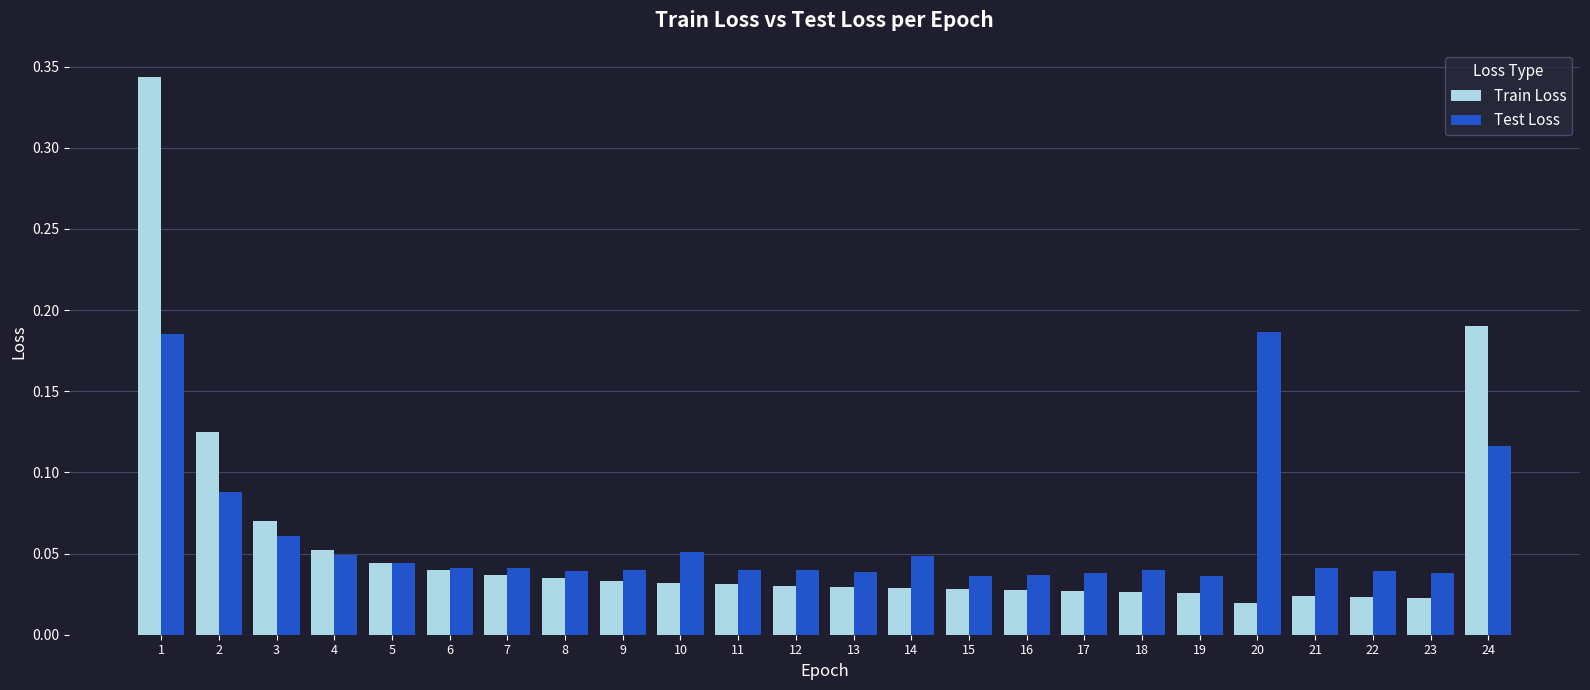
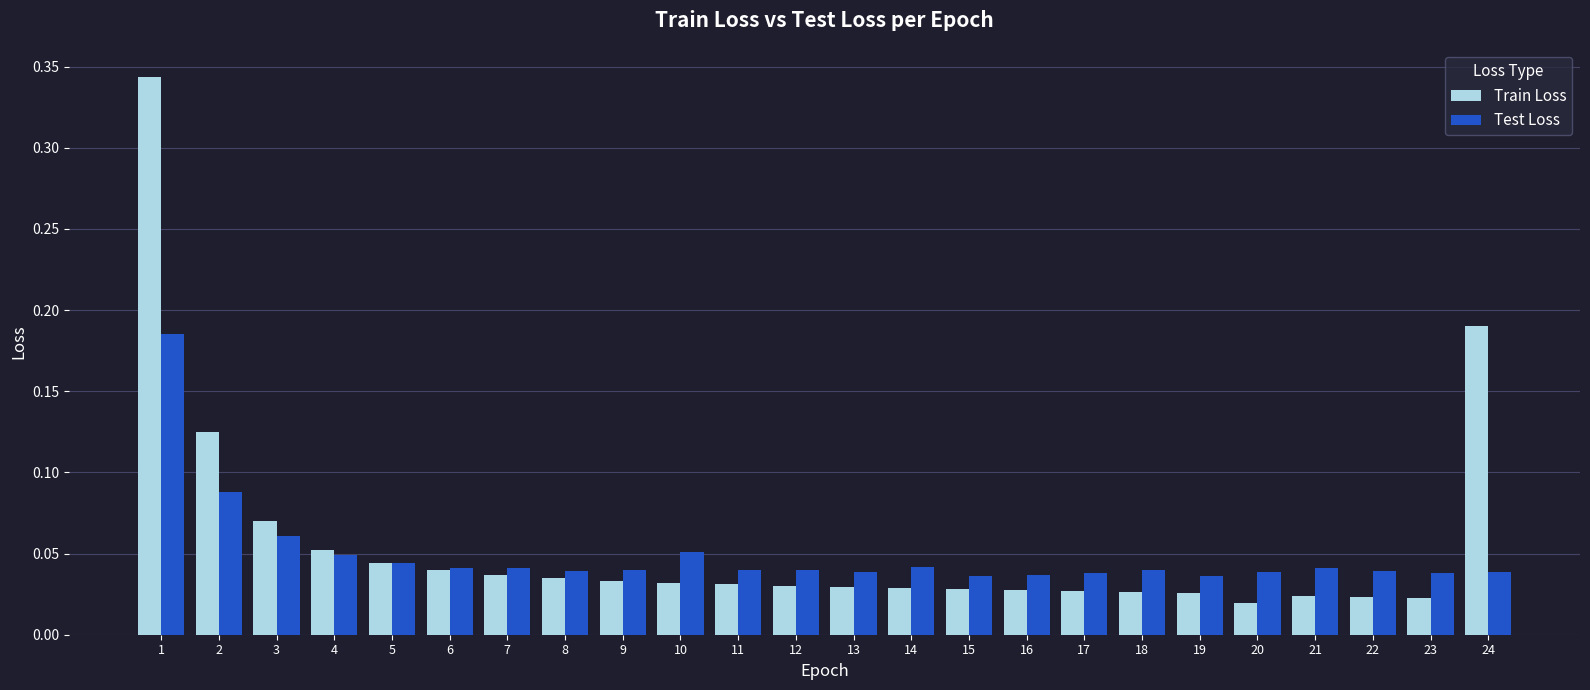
Test Loss, 14: 0.048 -> 0.042
Test Loss, 20: 0.186 -> 0.039
Test Loss, 24: 0.116 -> 0.039
